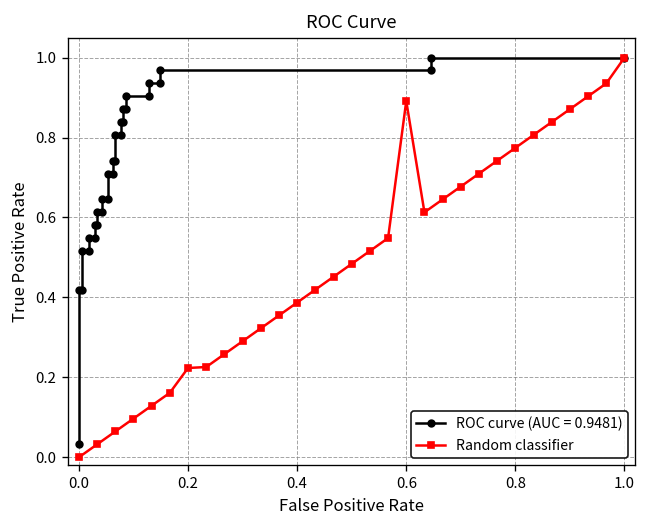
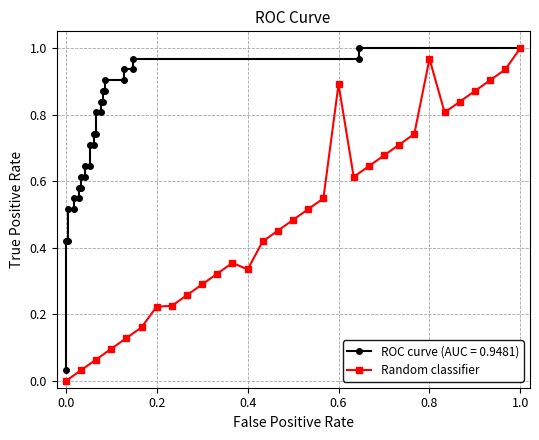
Random classifier, 0.4: 0.39 -> 0.34
Random classifier, 0.8: 0.77 -> 0.97
